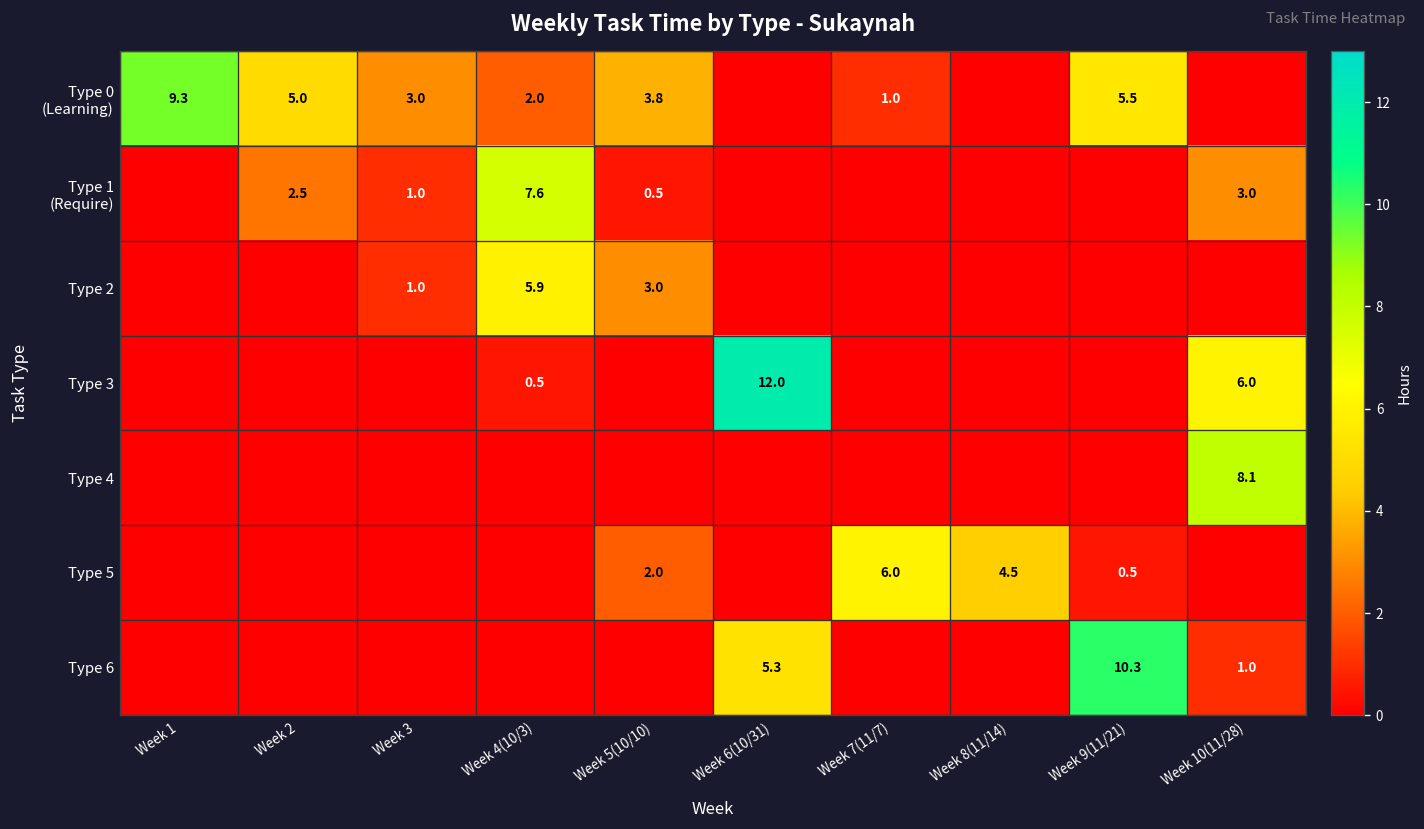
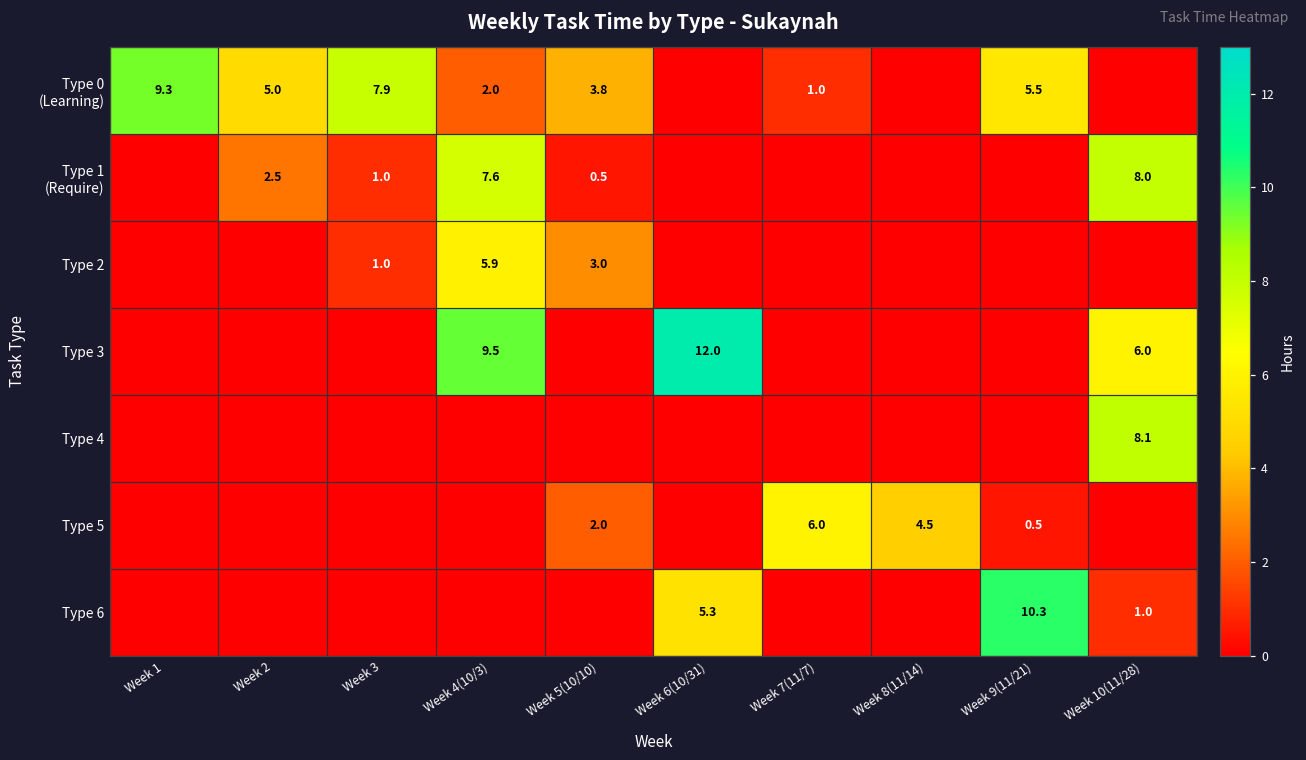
Type 0 (Learning), Week 3: 3.0 -> 7.9
Type 1 (Require), Week 10(11/28): 3.0 -> 8.0
Type 3, Week 4(10/3): 0.5 -> 9.5
